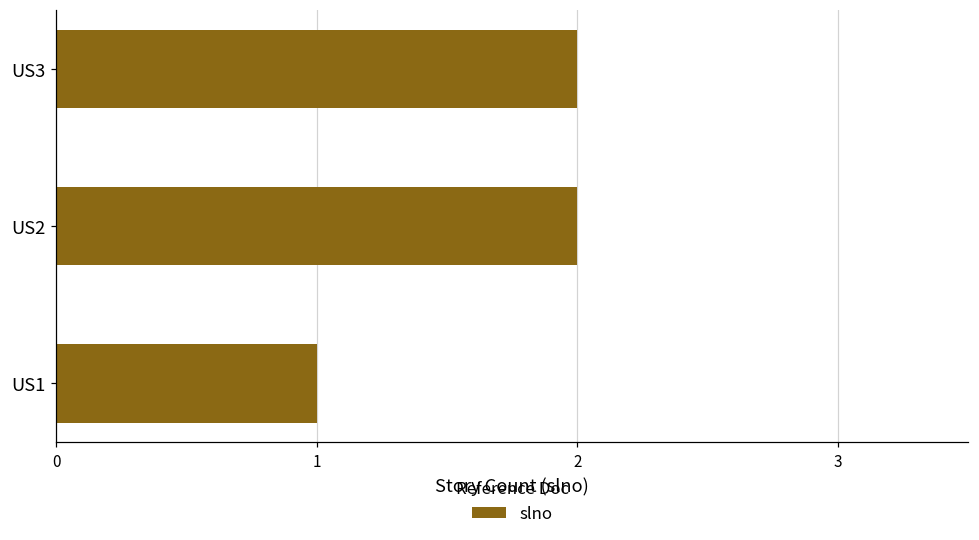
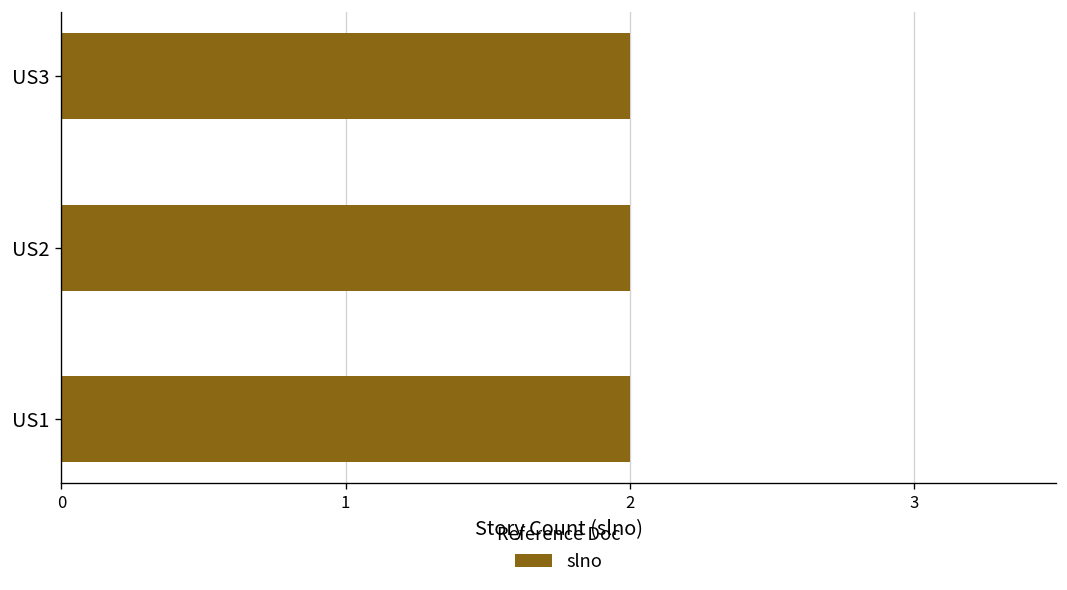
US1: 1 -> 2
